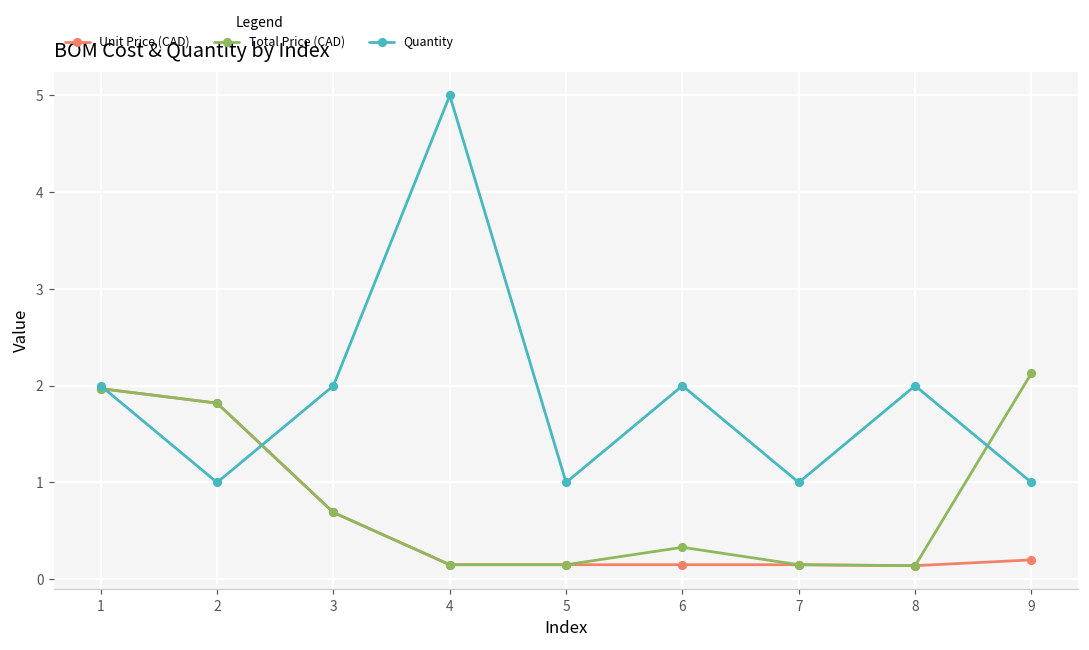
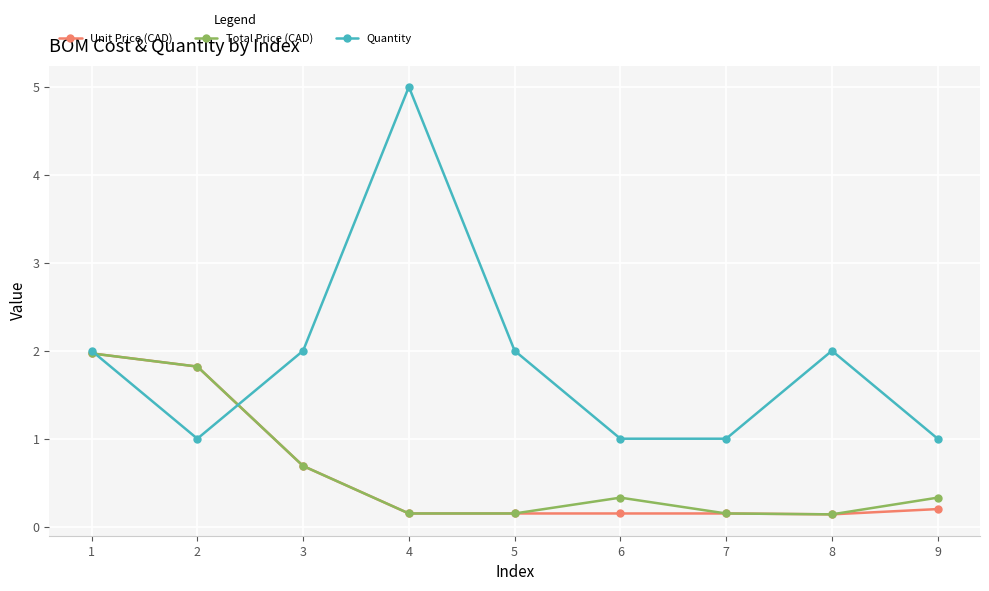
Quantity, 5: 1 -> 2
Quantity, 6: 2 -> 1
Total Price (CAD), 9: 2.1 -> 0.3
